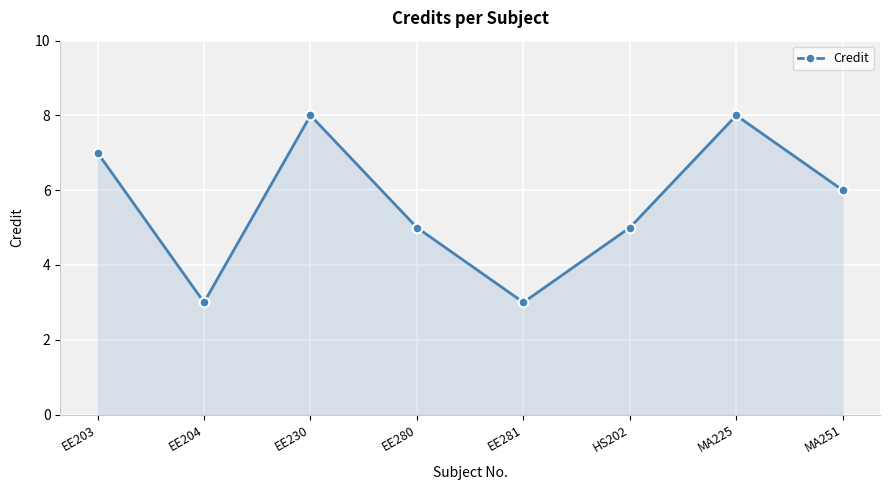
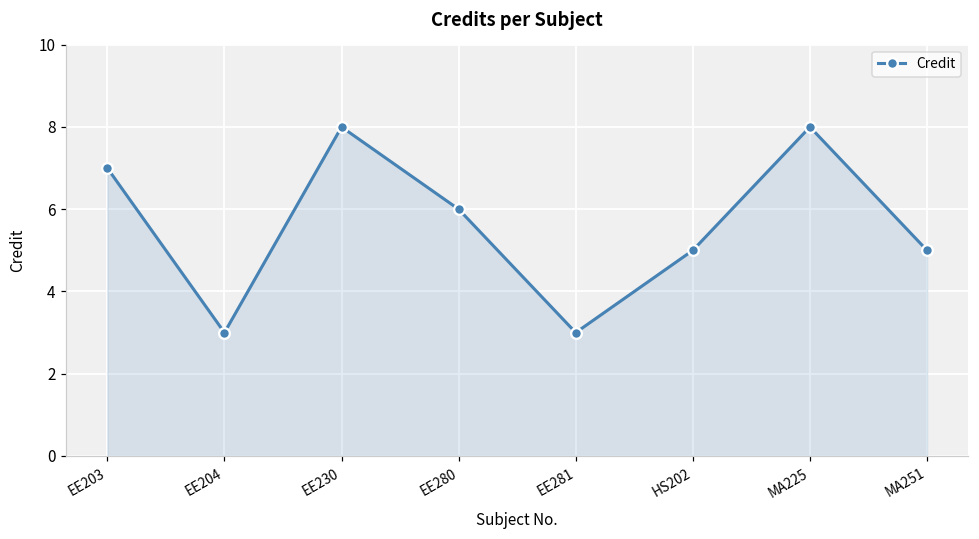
EE280: 5 -> 6
MA251: 6 -> 5
